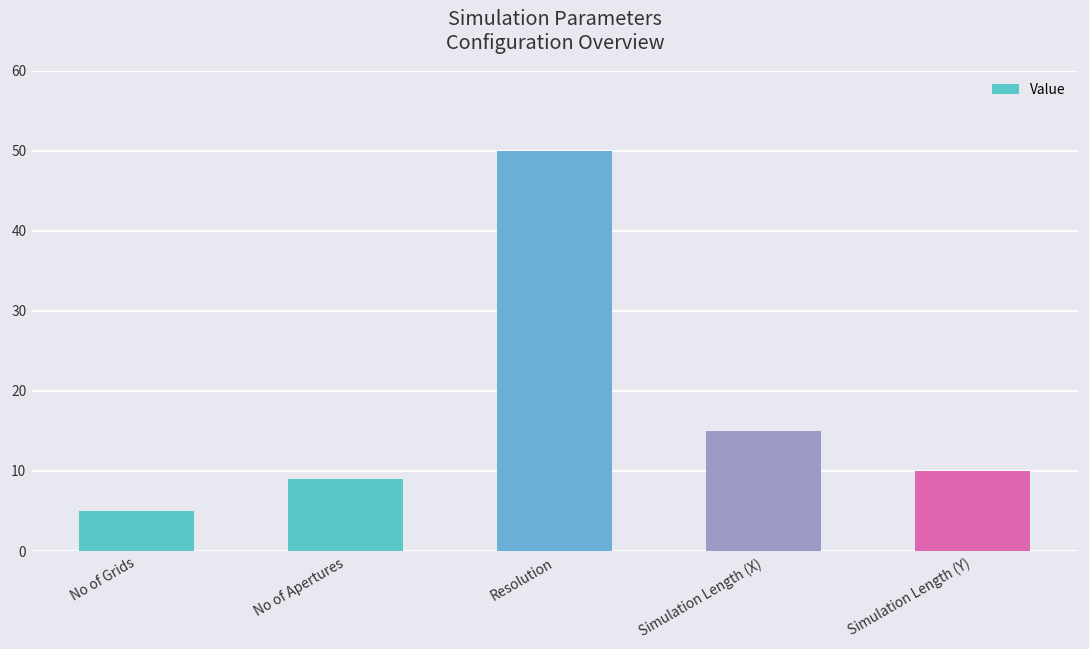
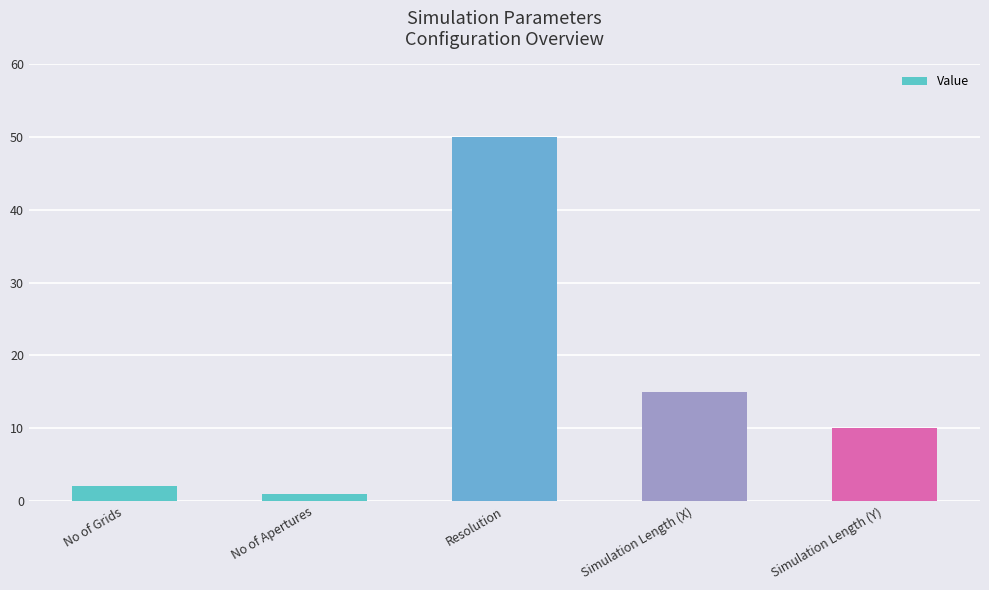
No of Grids: 5 -> 2
No of Apertures: 9 -> 1
